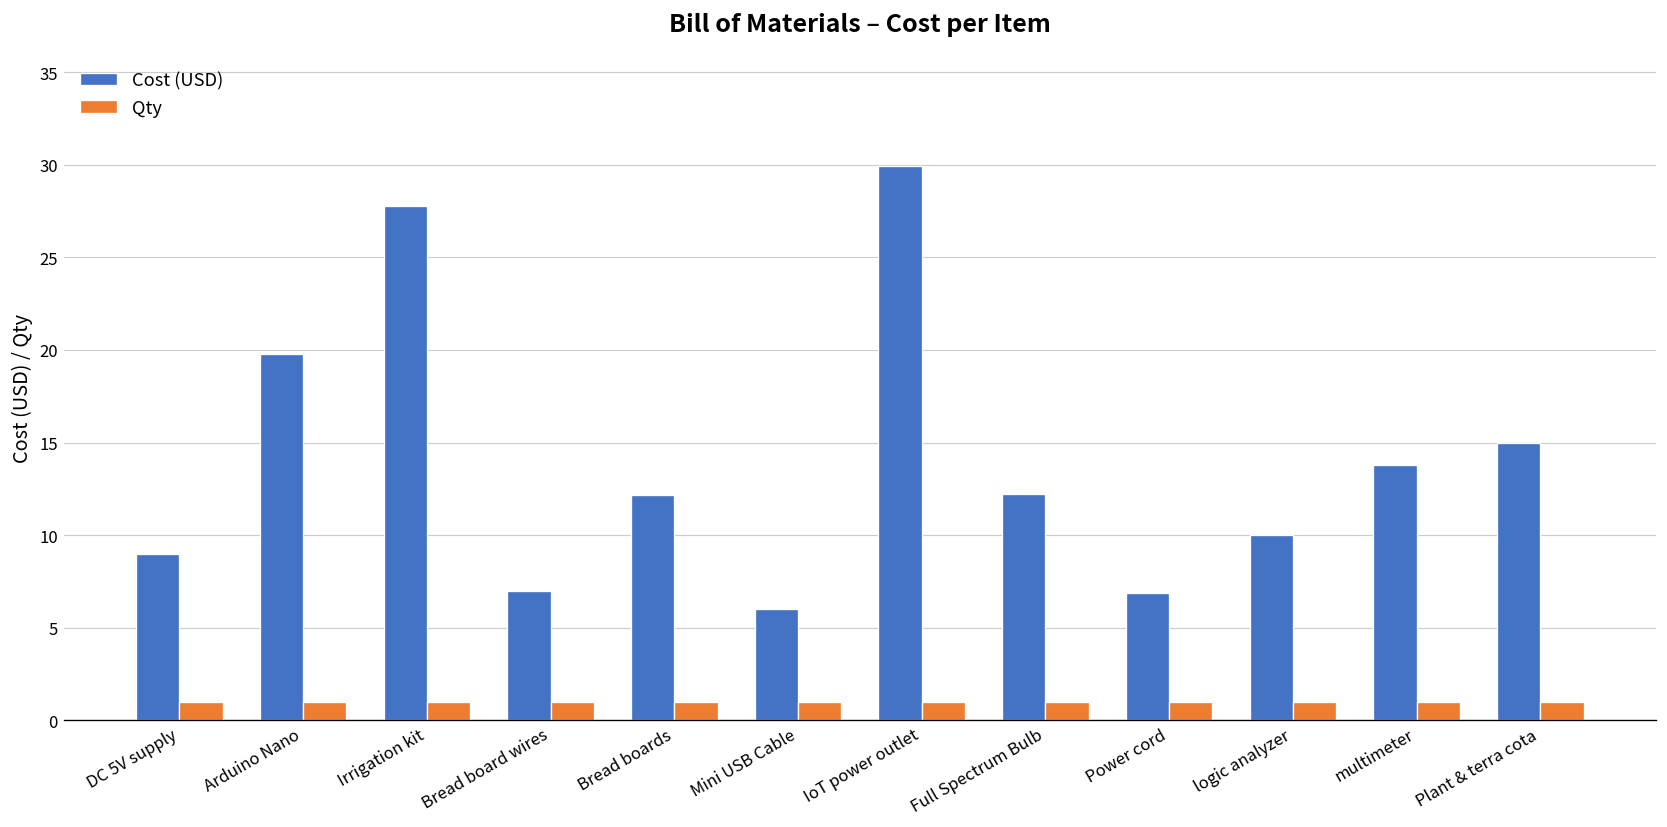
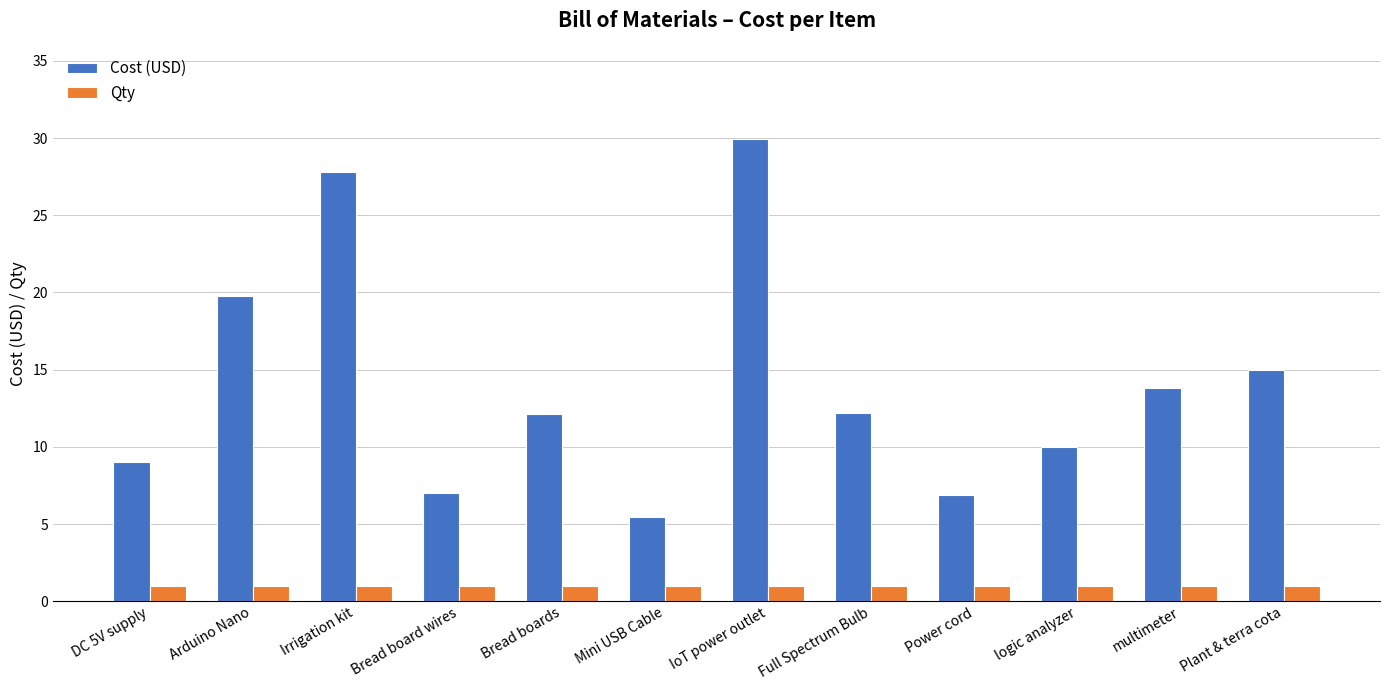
Cost (USD), Mini USB Cable: 6.0 -> 5.5
